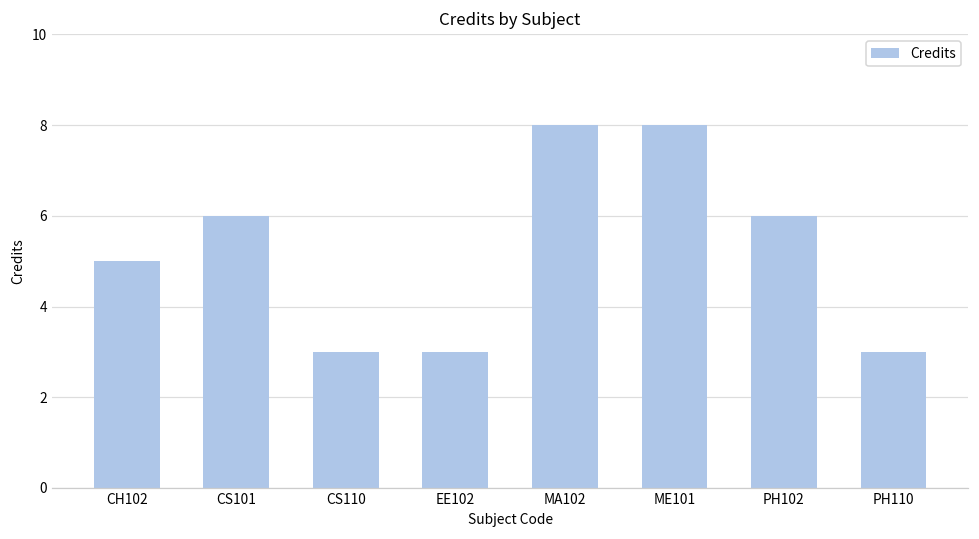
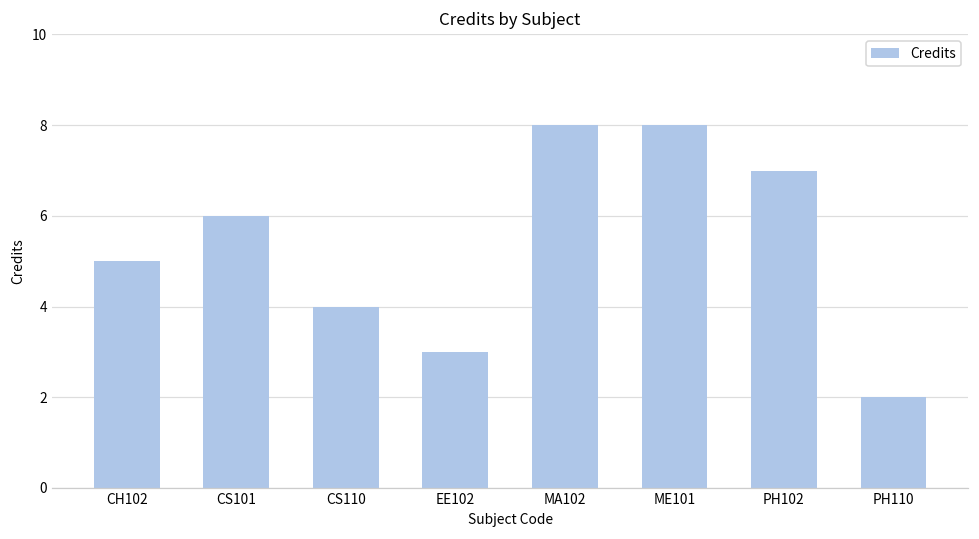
CS110: 3 -> 4
PH102: 6 -> 7
PH110: 3 -> 2
